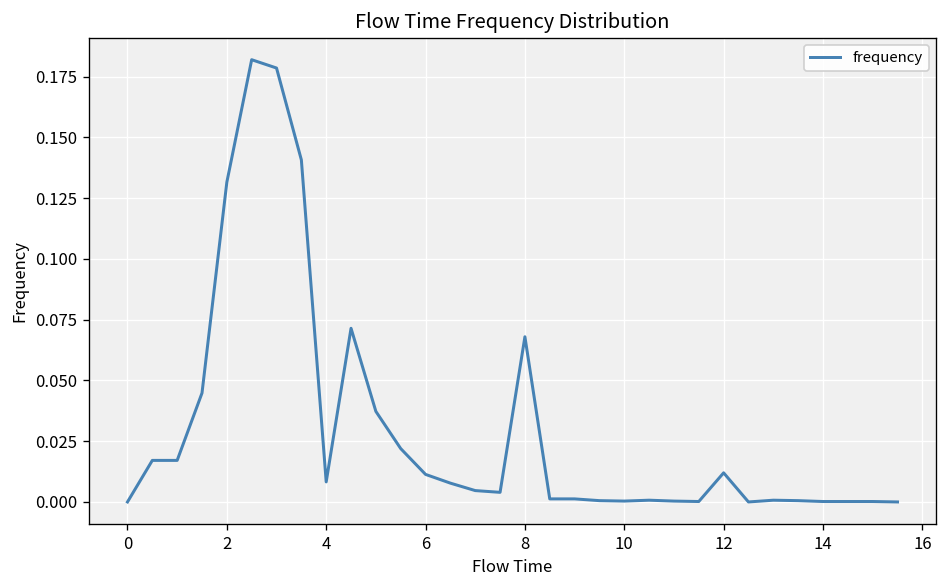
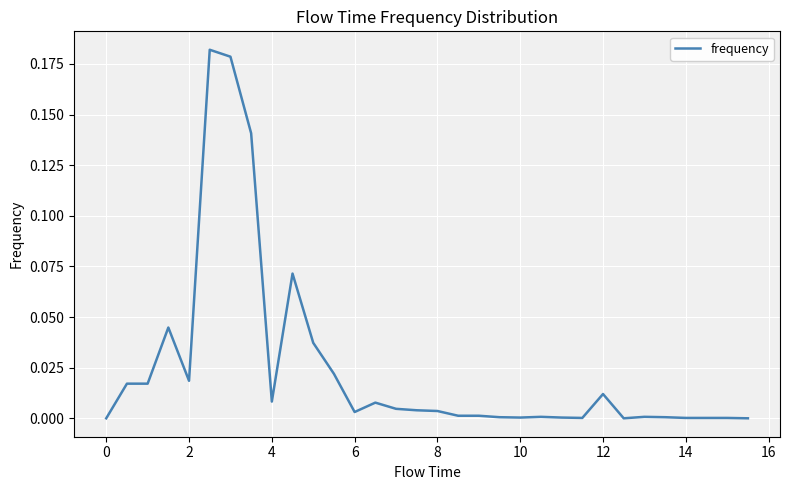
2: 0.132 -> 0.019
6: 0.011 -> 0.003
8: 0.068 -> 0.004
